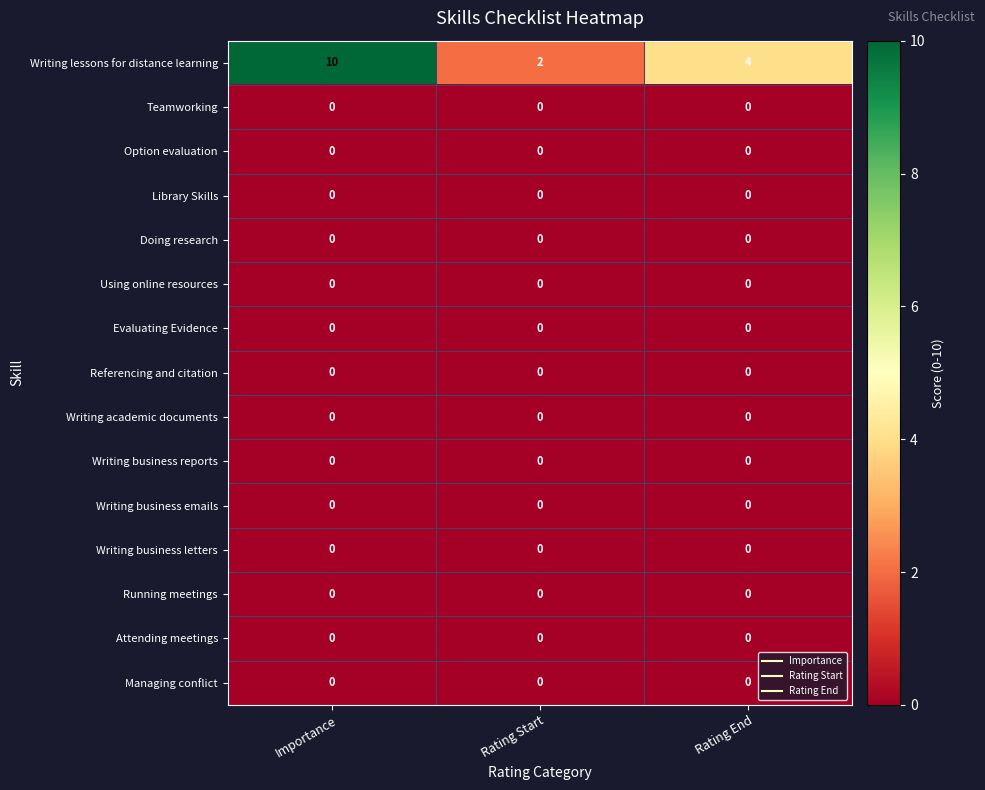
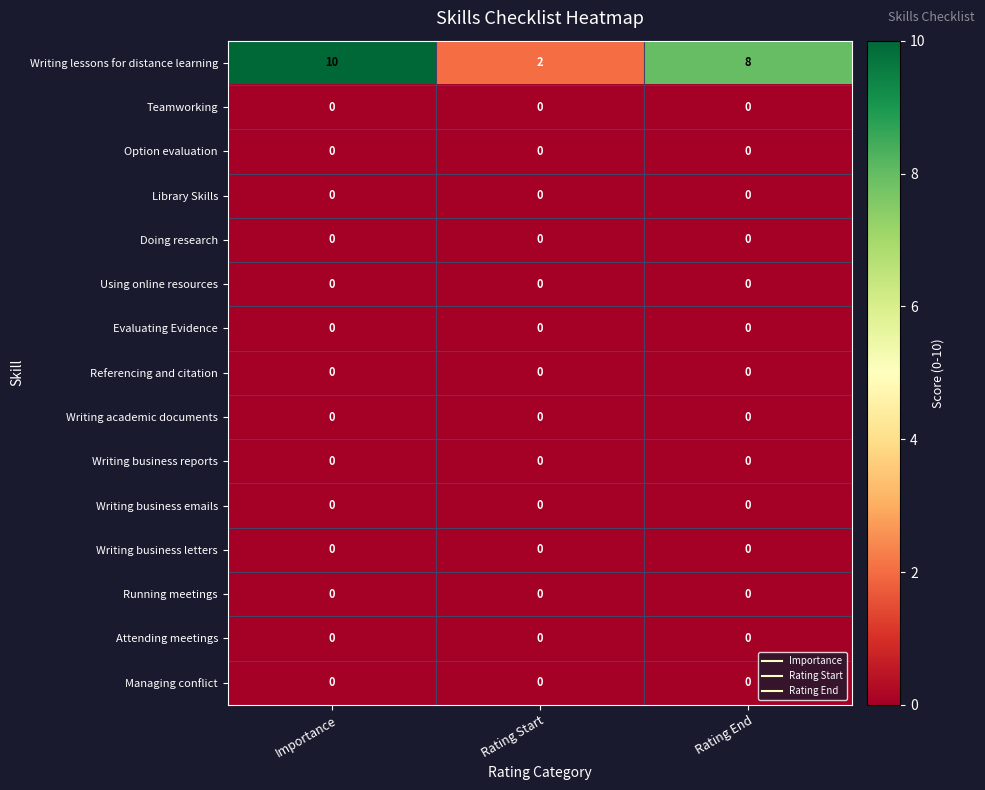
Writing lessons for distance learning, Rating End: 4 -> 8
